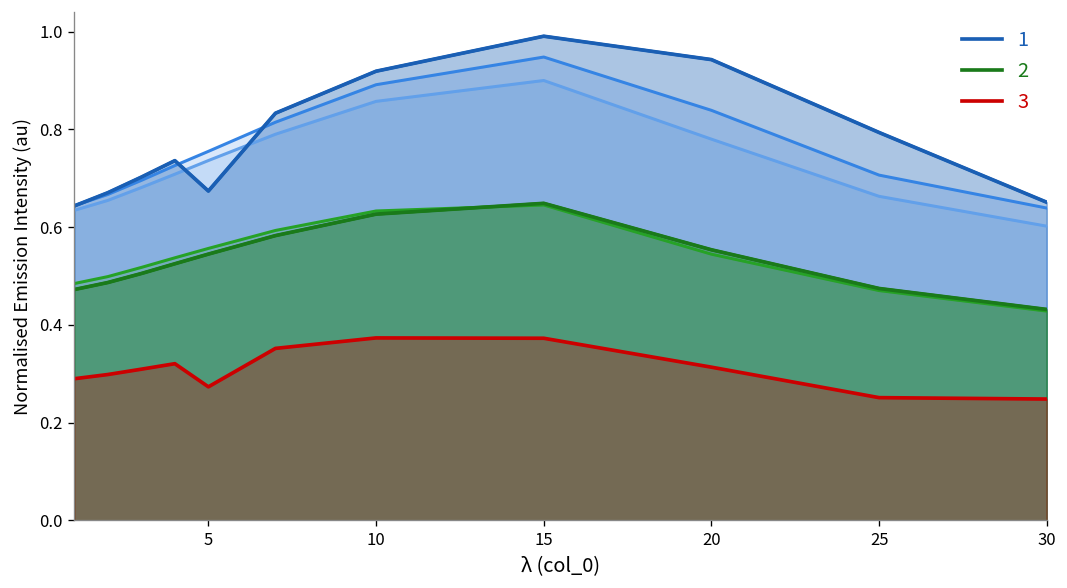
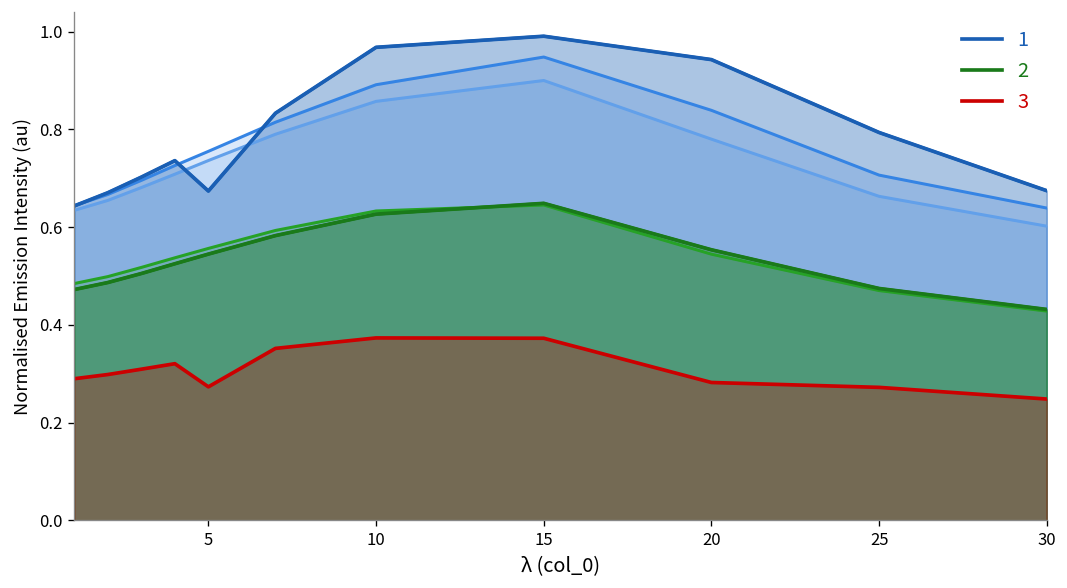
1, 10: 0.92 -> 0.97
3, 20: 0.31 -> 0.28
3, 25: 0.25 -> 0.27
1, 30: 0.65 -> 0.67
